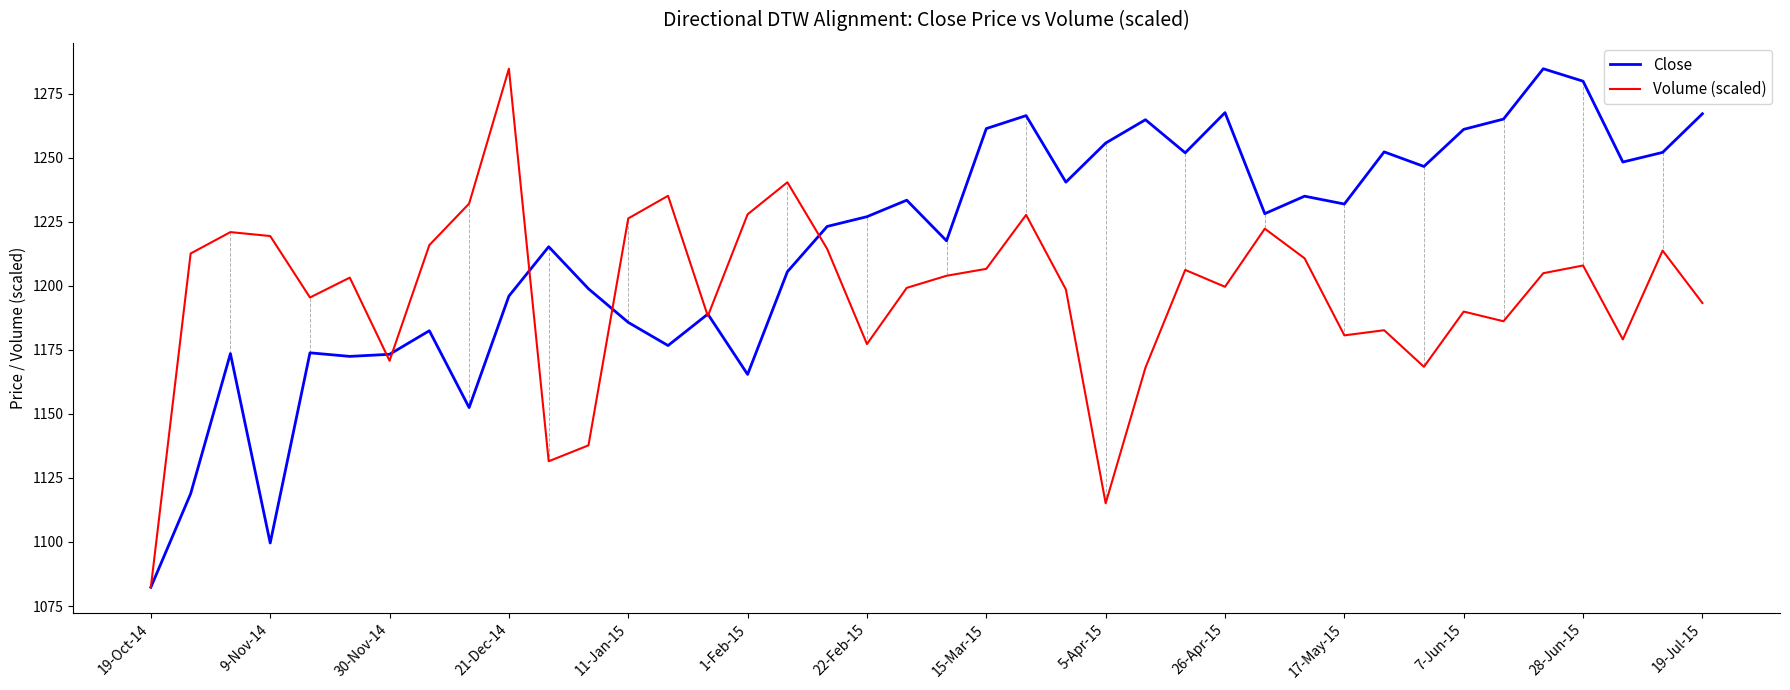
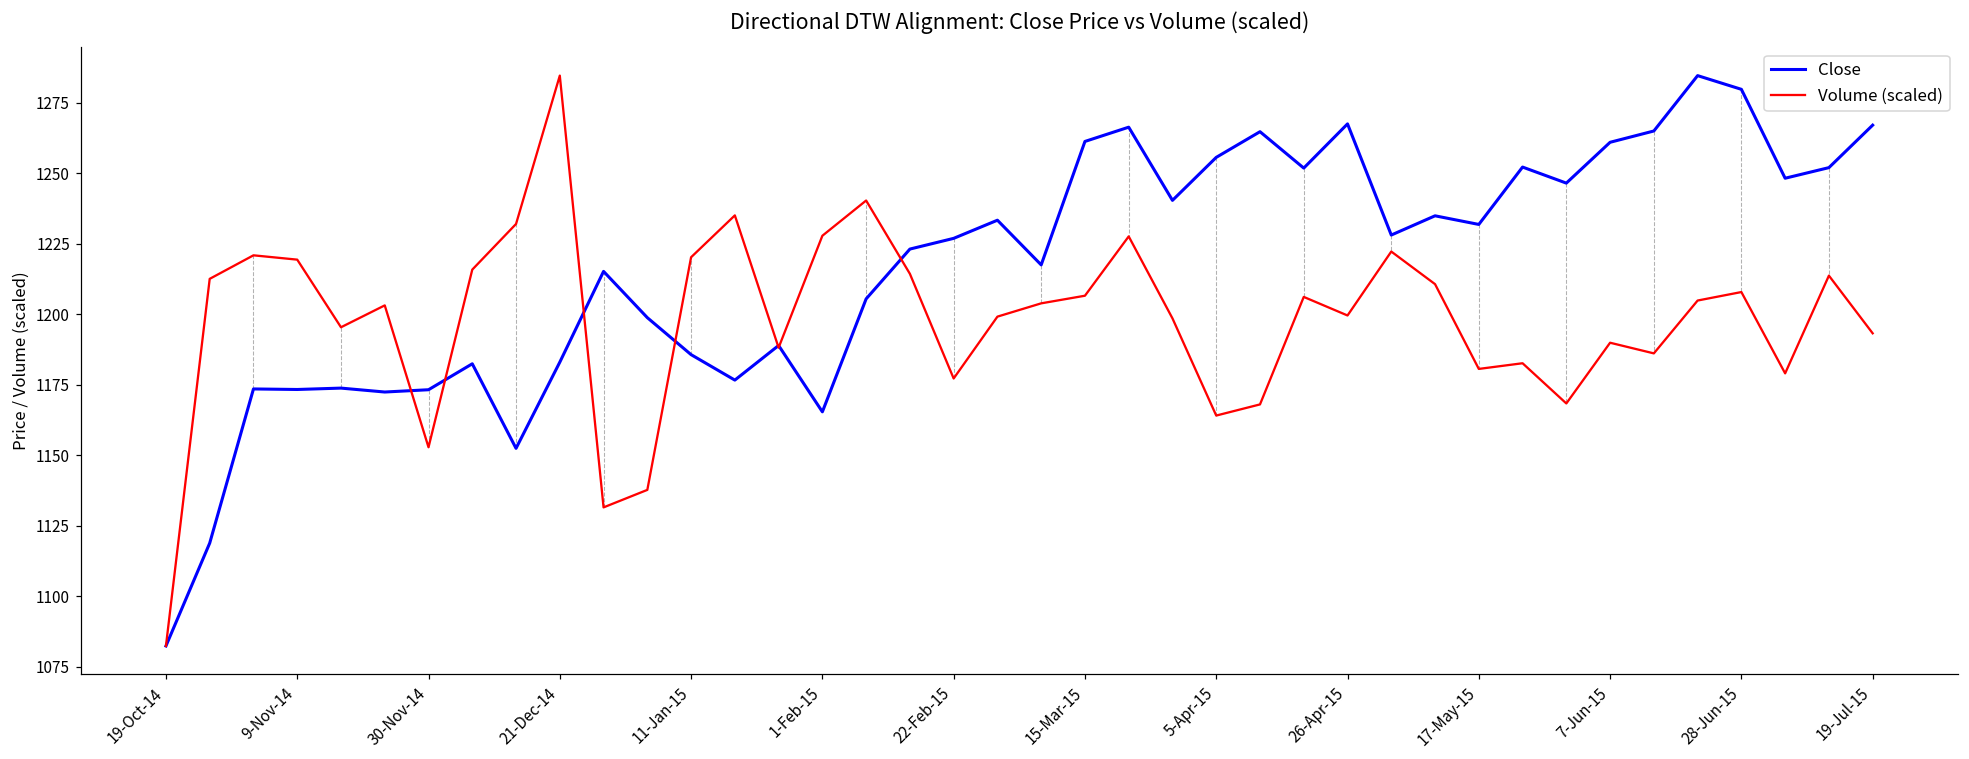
Close, 9-Nov-14: 1100 -> 1173
Volume (scaled), 30-Nov-14: 1171 -> 1153
Close, 21-Dec-14: 1196 -> 1183
Volume (scaled), 11-Jan-15: 1226 -> 1220
Volume (scaled), 5-Apr-15: 1115 -> 1164
